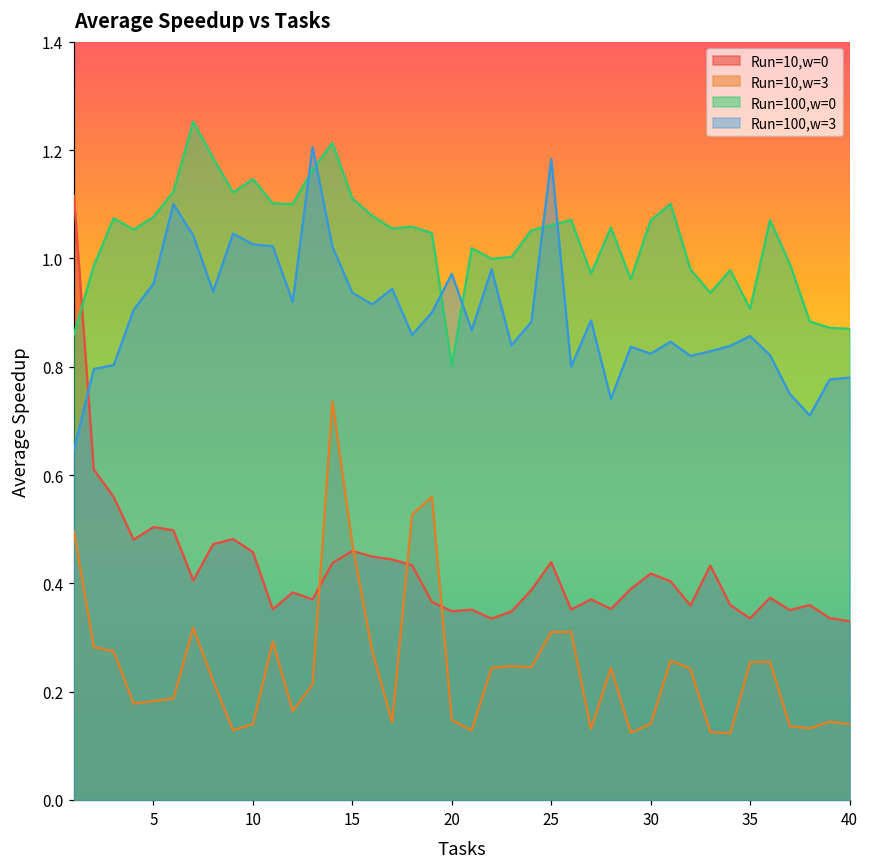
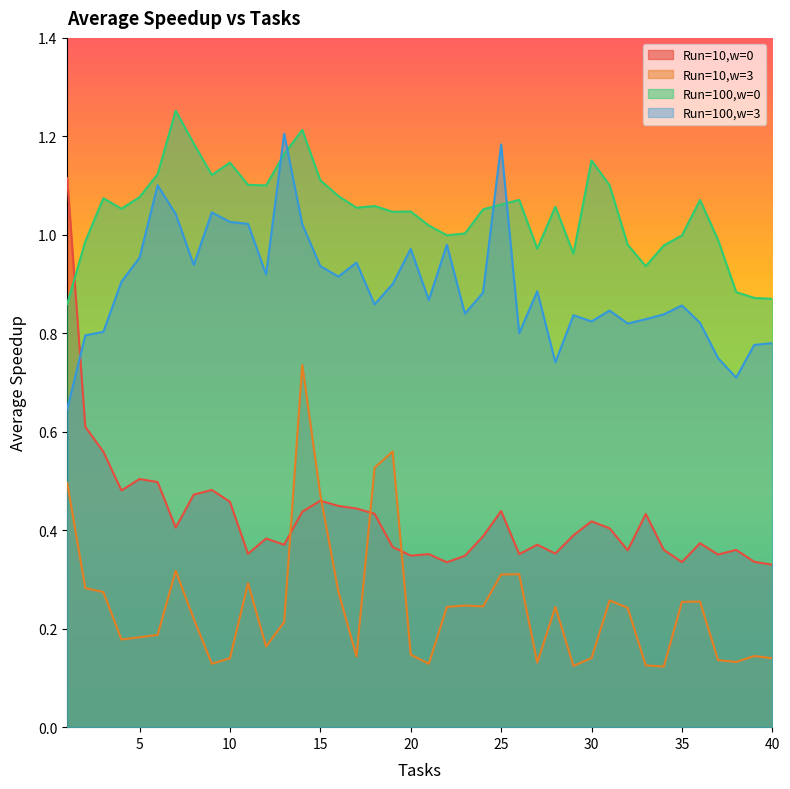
Run=100,w=0, 20: 0.80 -> 1.05
Run=100,w=0, 30: 1.07 -> 1.15
Run=100,w=0, 35: 0.91 -> 1.00
